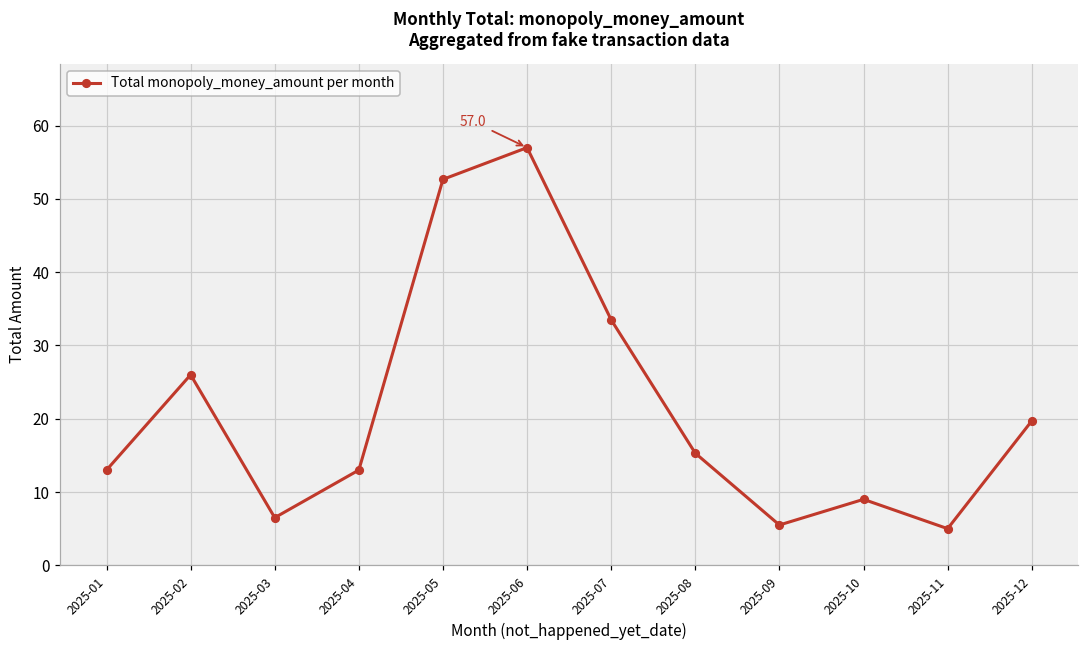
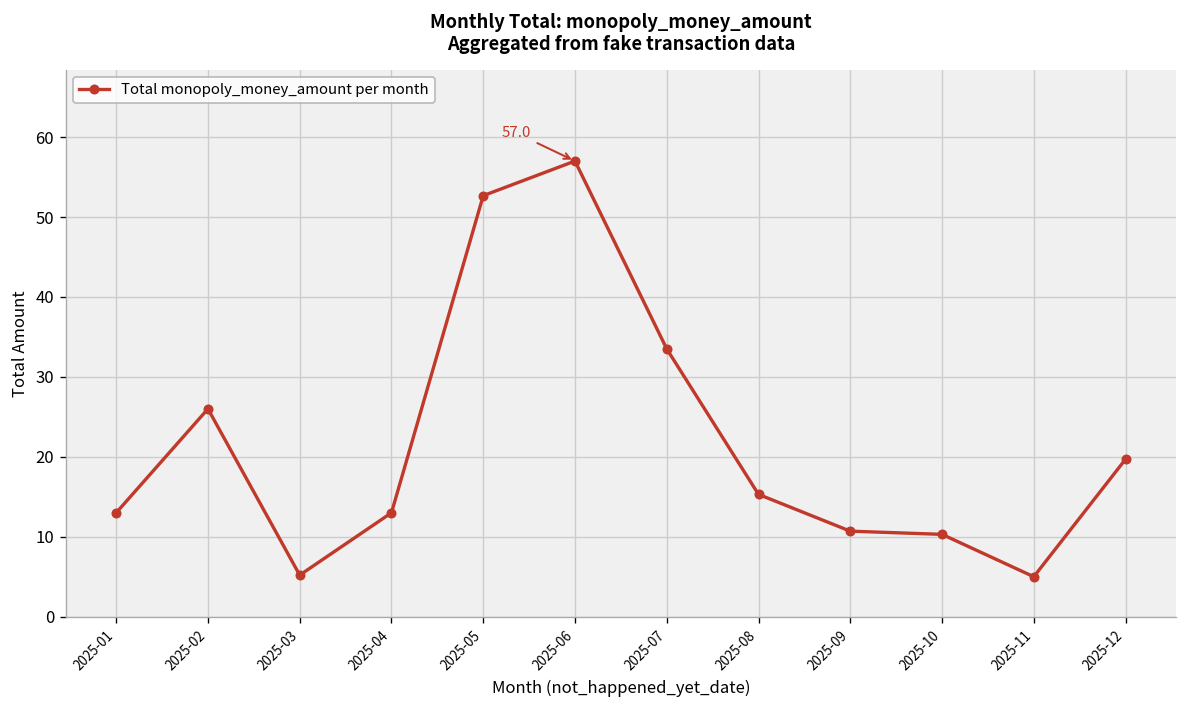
2025-03: 7 -> 5
2025-09: 6 -> 11
2025-10: 9 -> 10
